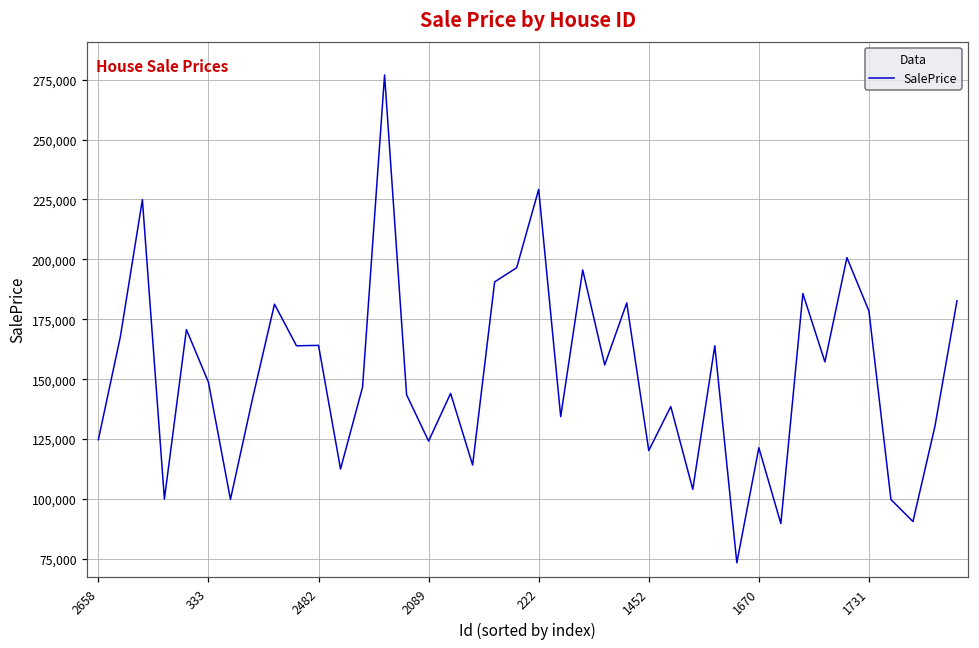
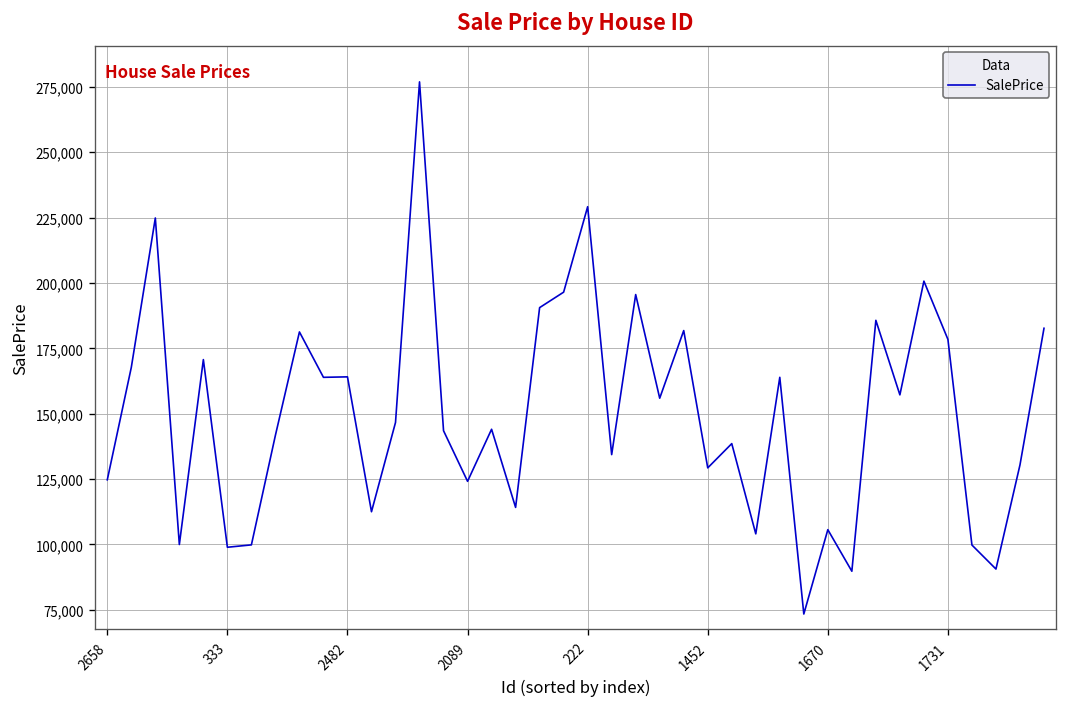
333: 149,000 -> 99,000
1452: 120,000 -> 129,000
1670: 121,000 -> 106,000
